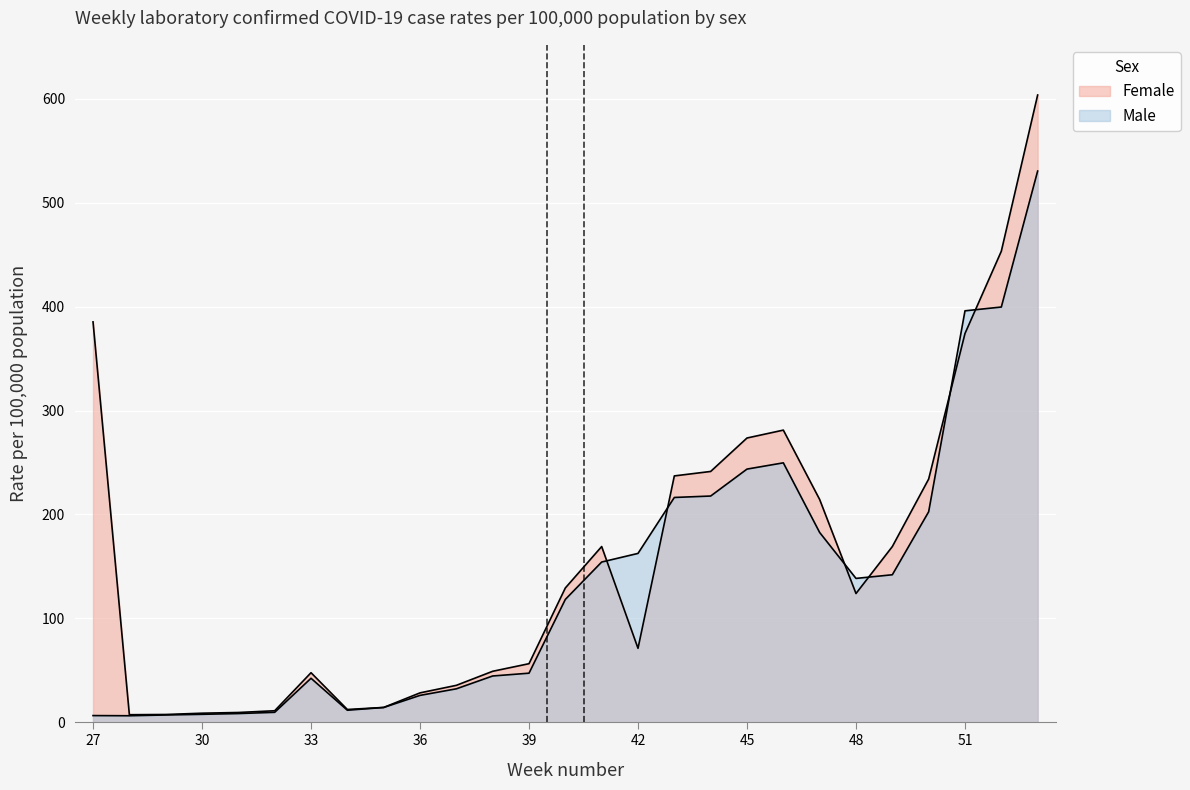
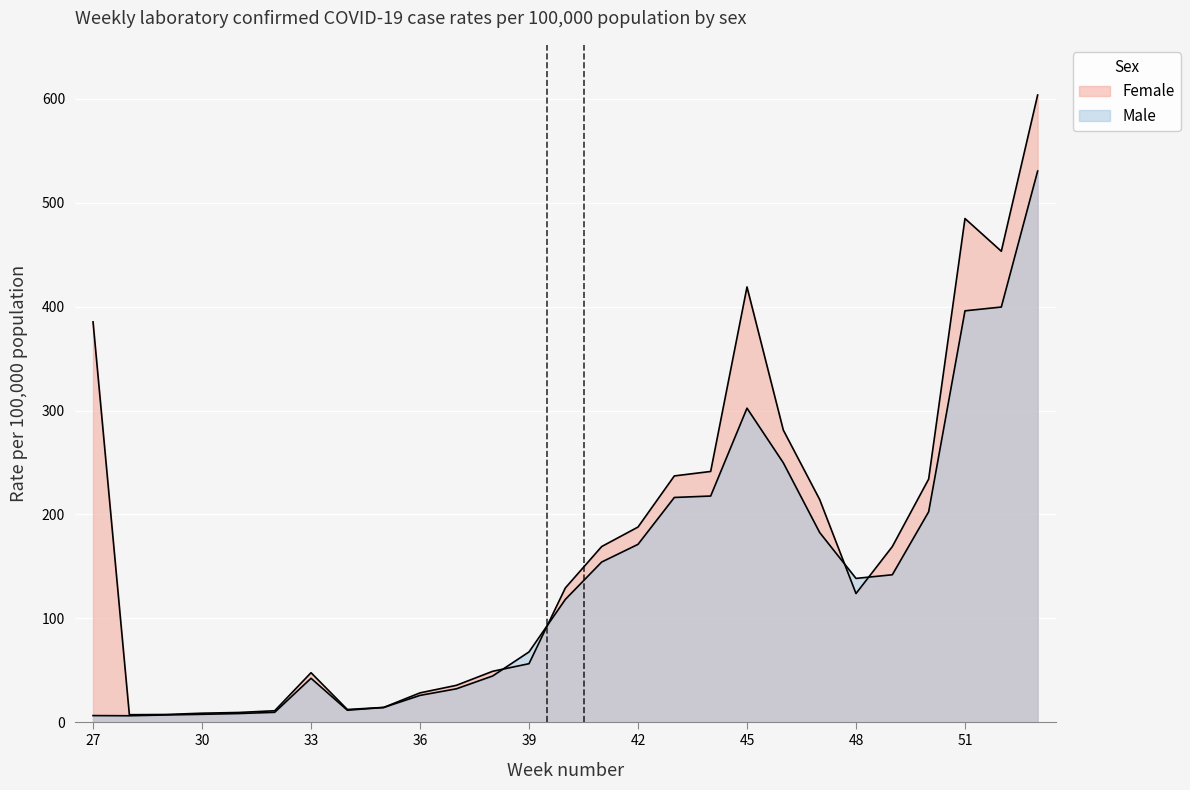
Male, 39: 47 -> 68
Female, 42: 71 -> 188
Male, 42: 163 -> 171
Female, 45: 274 -> 419
Male, 45: 244 -> 302
Female, 51: 374 -> 485
